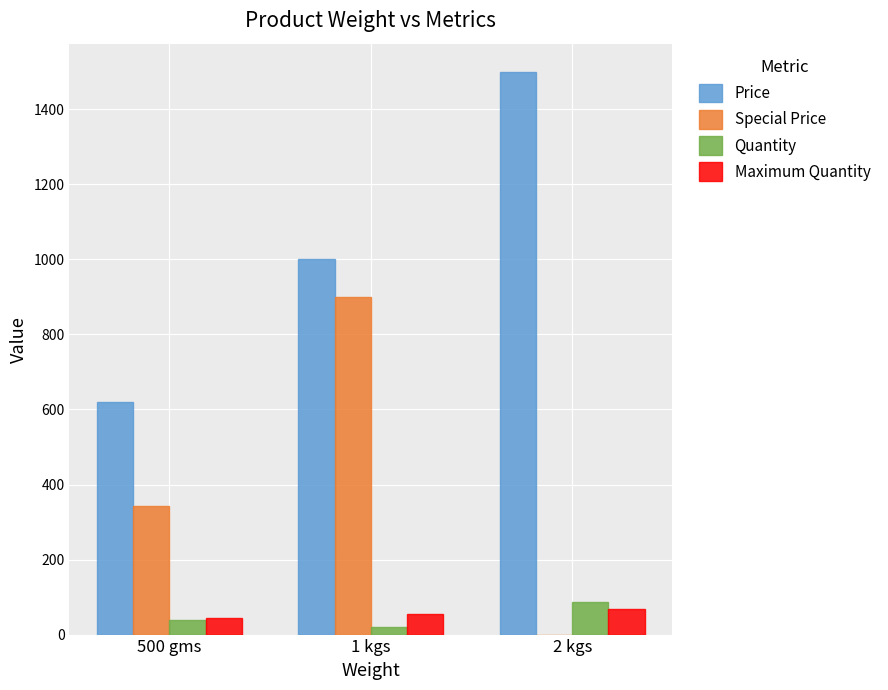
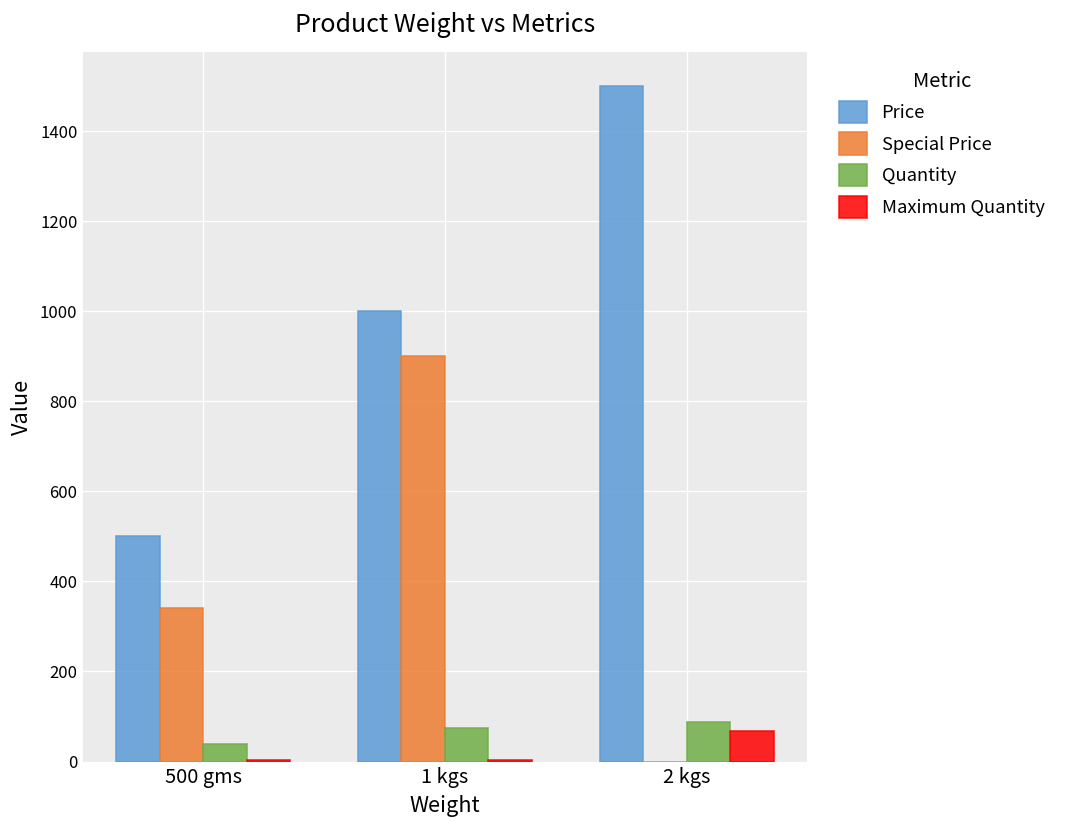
Price, 500 gms: 620 -> 500
Maximum Quantity, 500 gms: 40 -> 0
Quantity, 1 kgs: 20 -> 80
Maximum Quantity, 1 kgs: 50 -> 0
